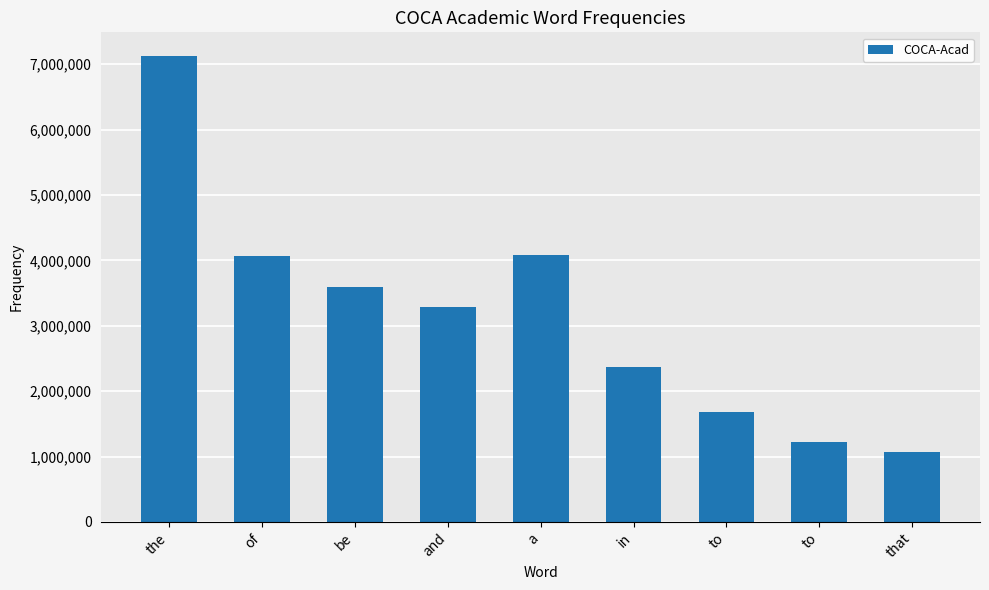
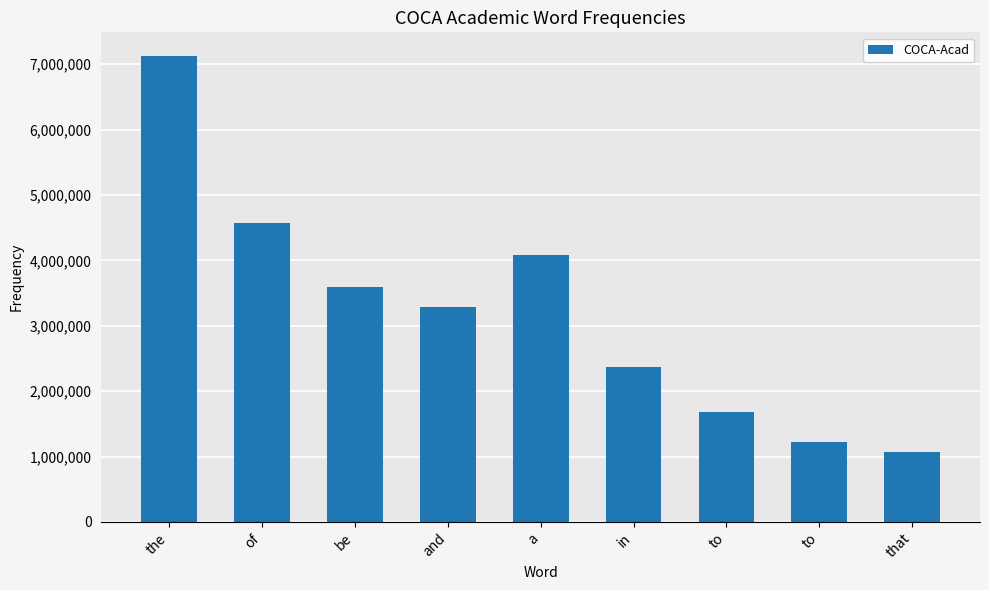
of: 4,100,000 -> 4,600,000
